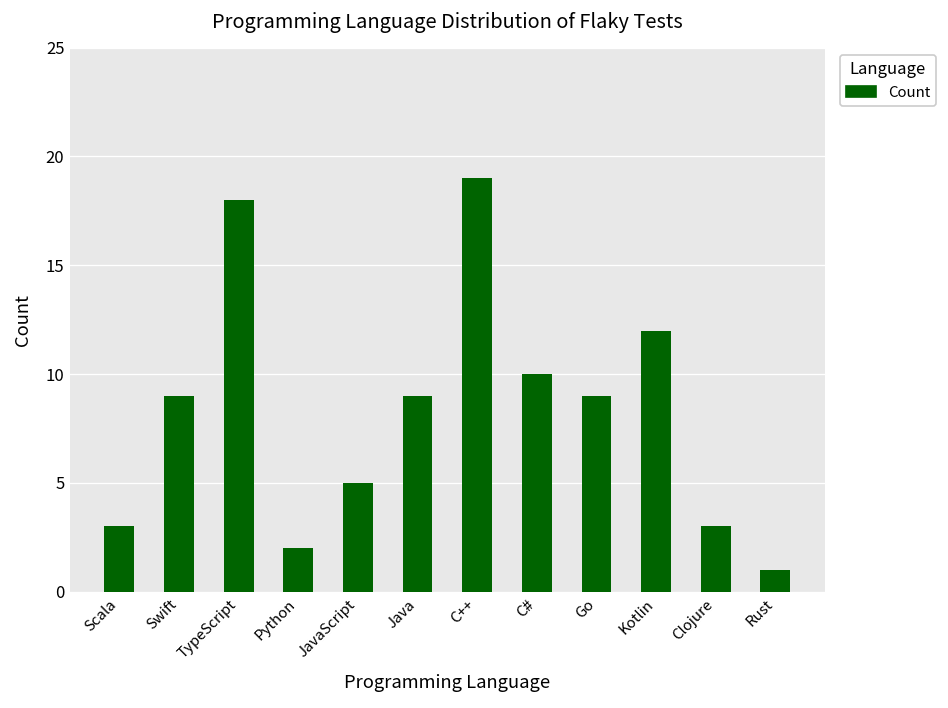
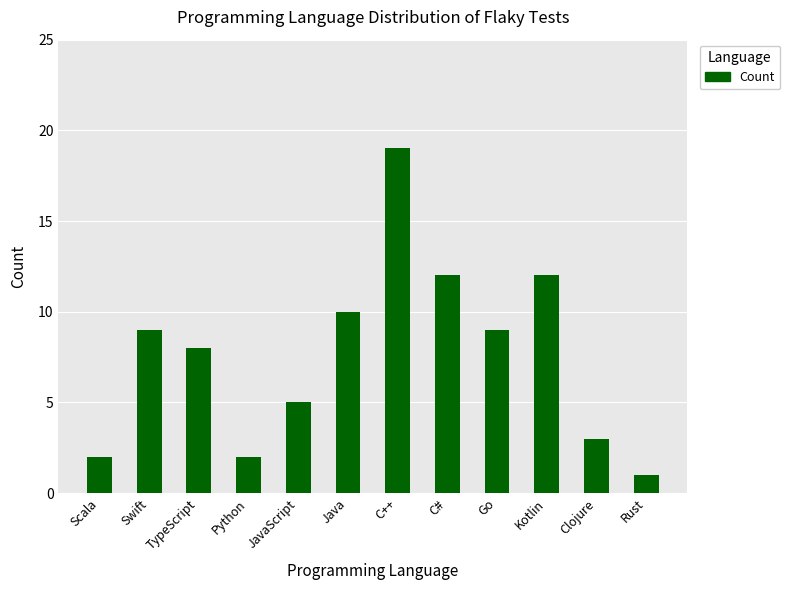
Scala: 3 -> 2
TypeScript: 18 -> 8
Java: 9 -> 10
C#: 10 -> 12
